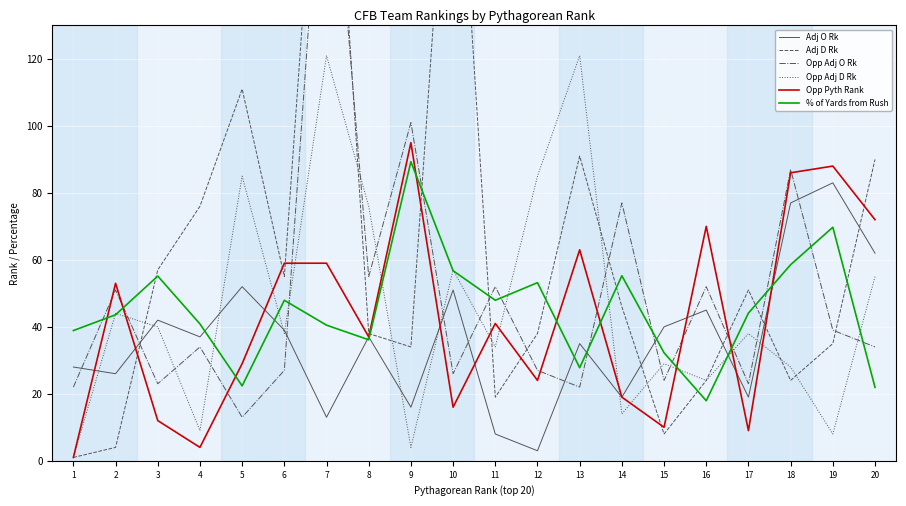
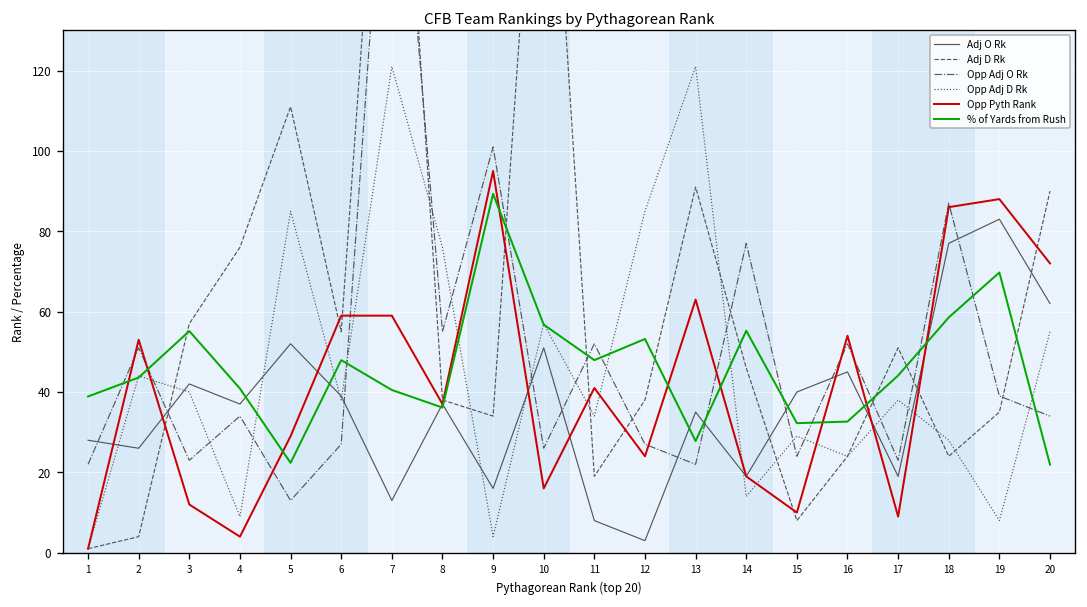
Opp Pyth Rank, 16: 70 -> 54
% of Yards from Rush, 16: 18 -> 33
